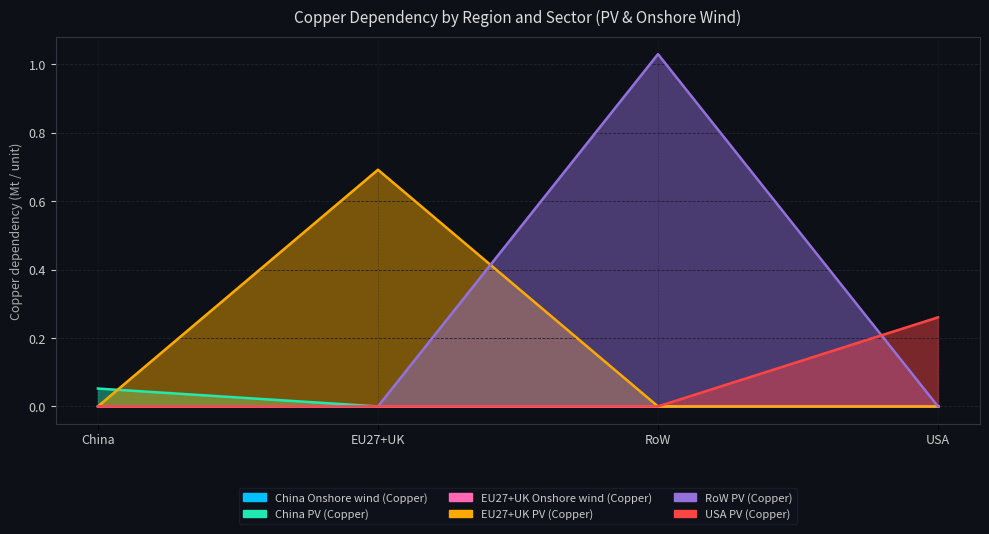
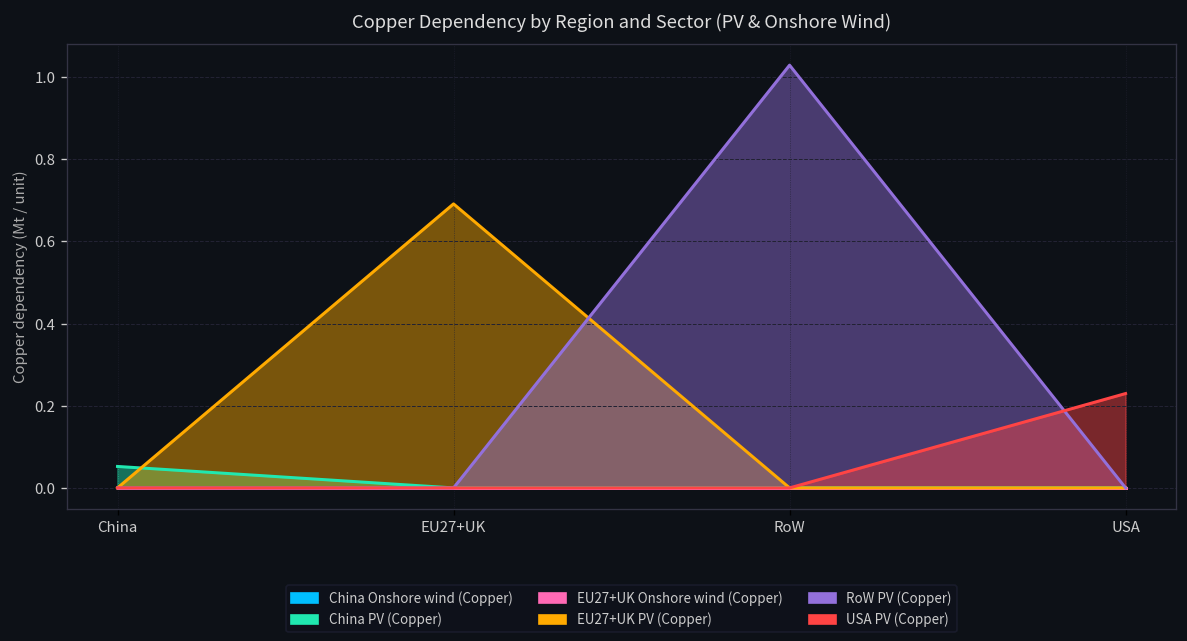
USA PV (Copper), USA: 0.26 -> 0.23
